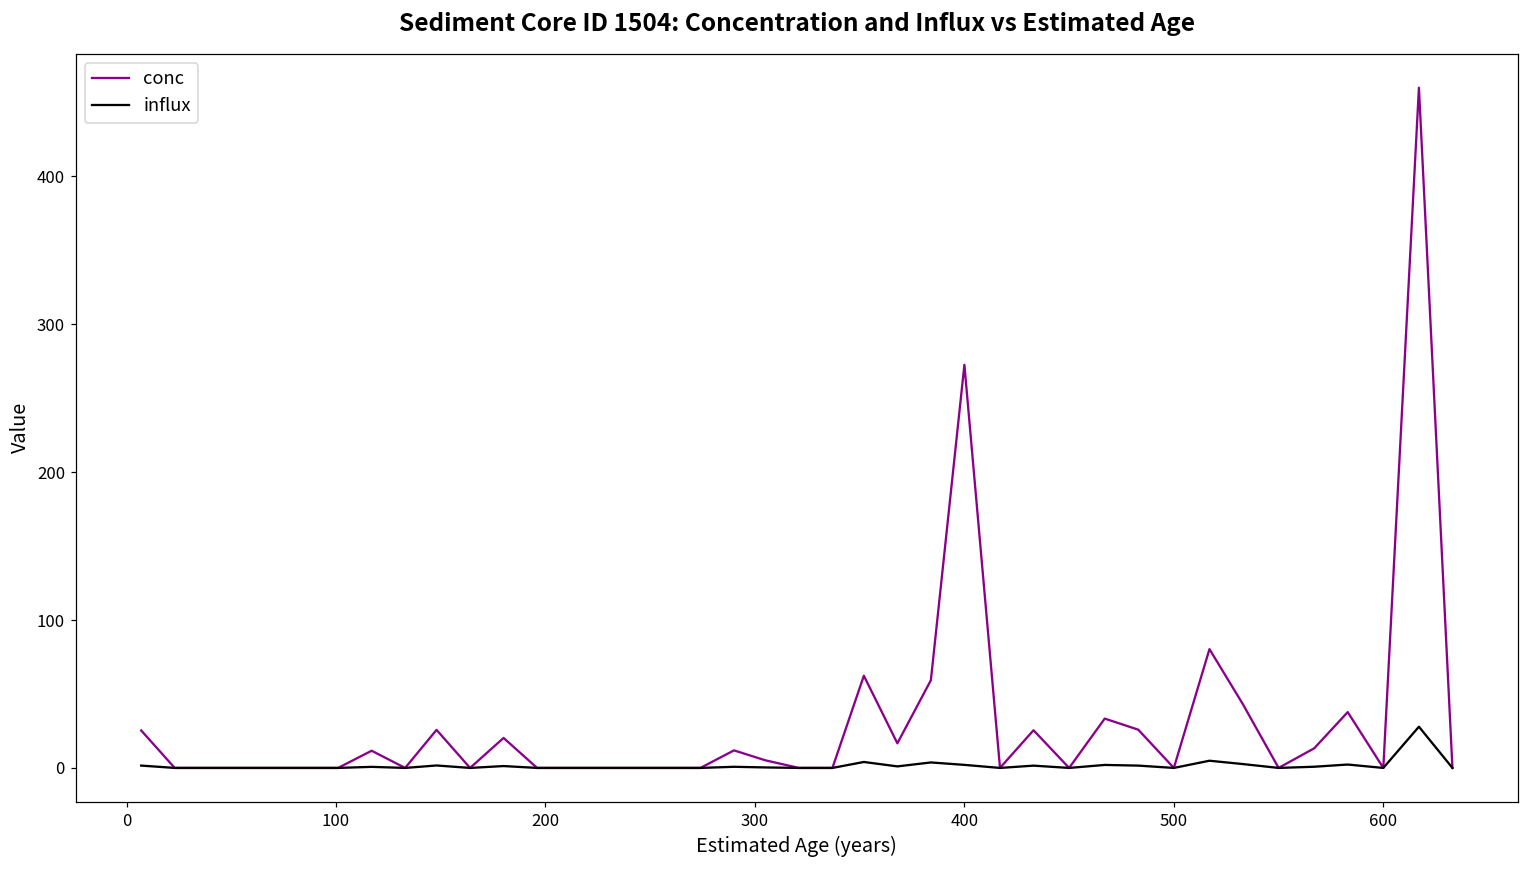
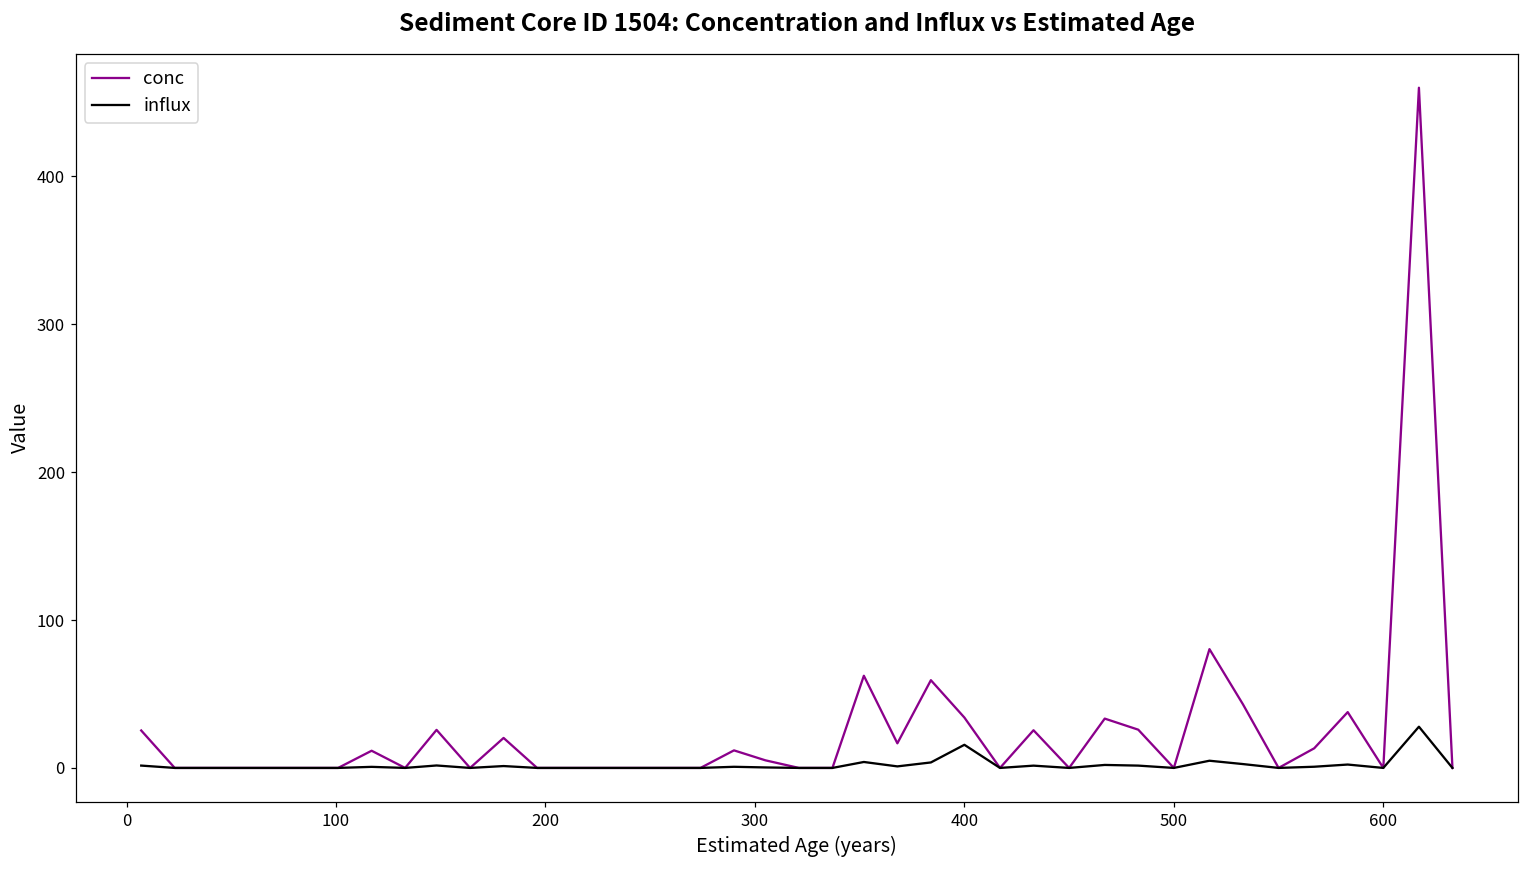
conc, 400: 273 -> 34
influx, 400: 2 -> 16
